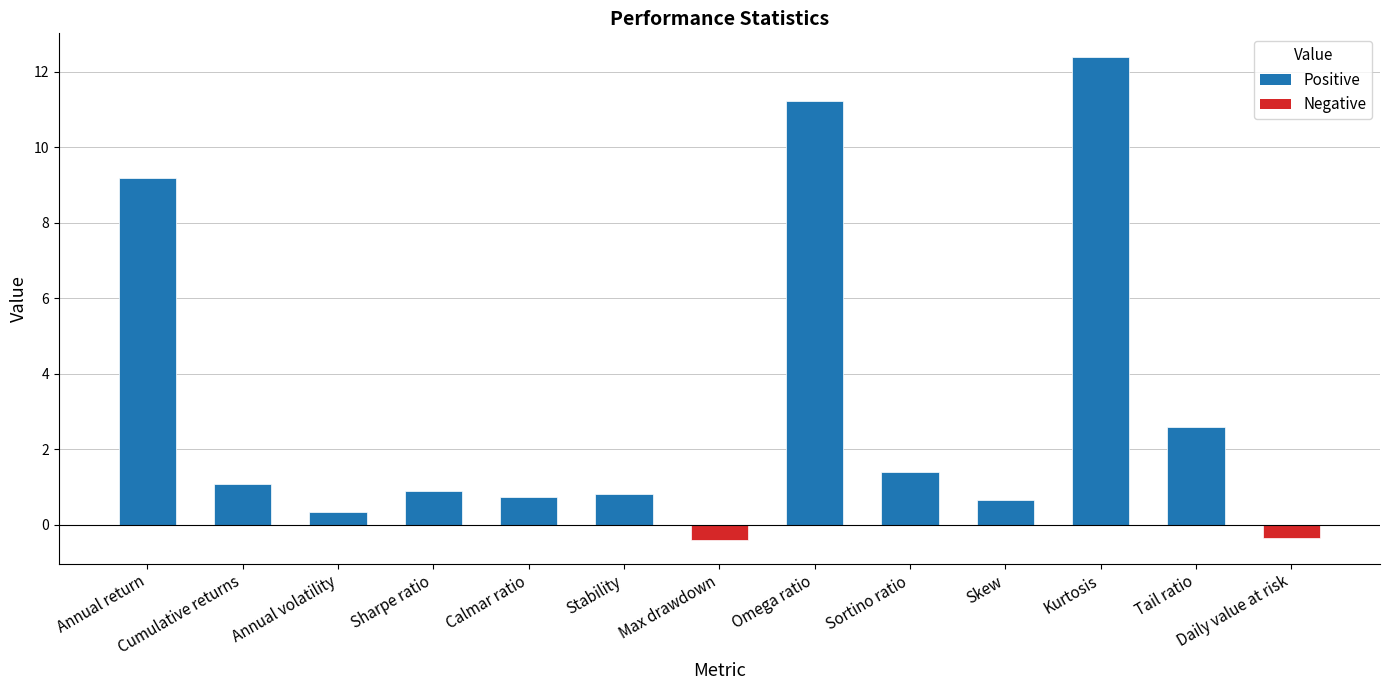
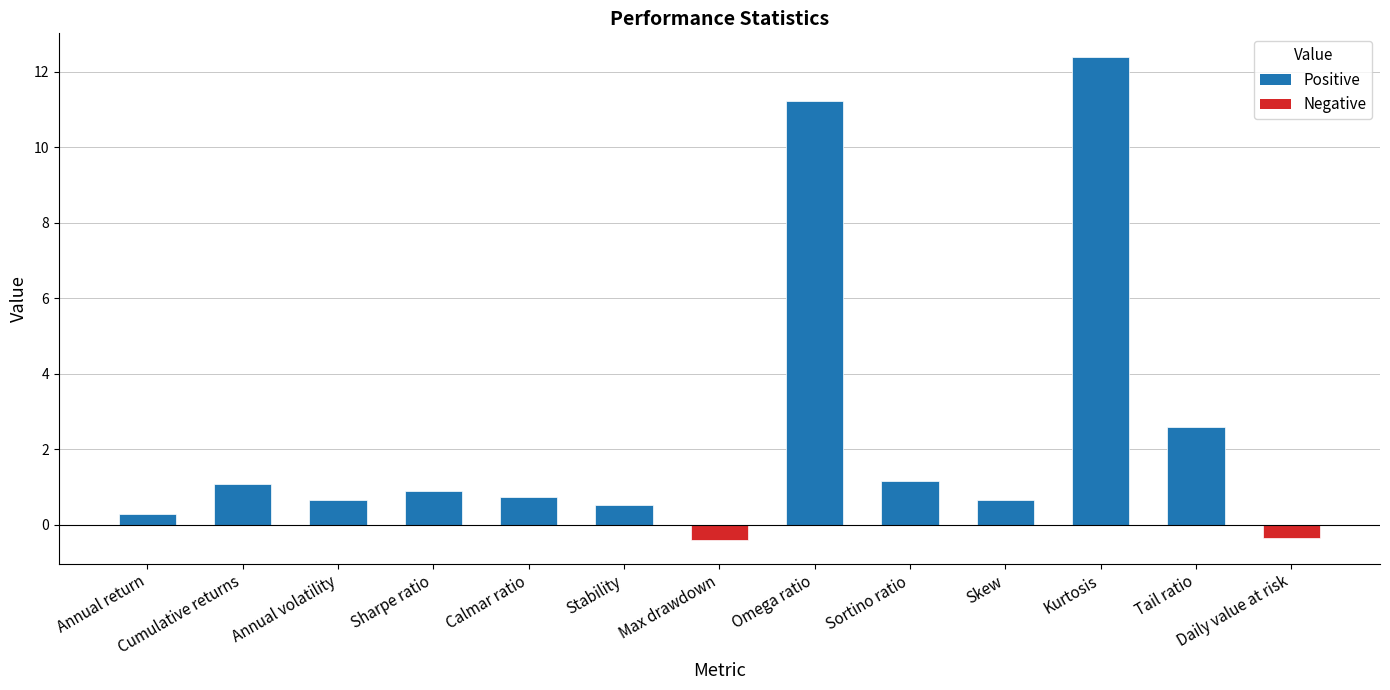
Annual return: 9.2 -> 0.3
Annual volatility: 0.3 -> 0.7
Stability: 0.8 -> 0.5
Sortino ratio: 1.4 -> 1.2
